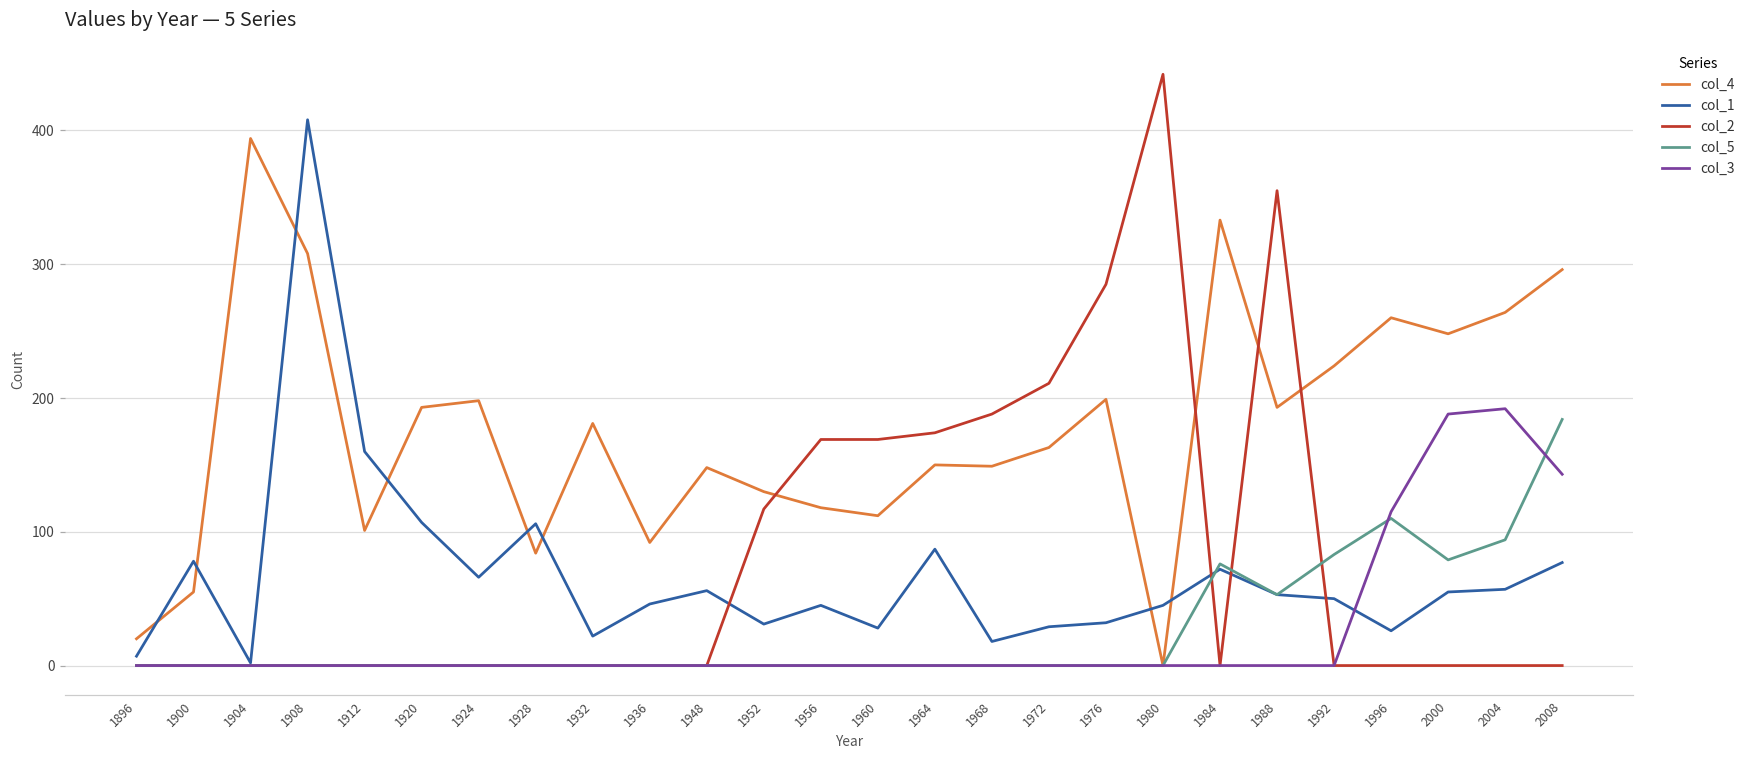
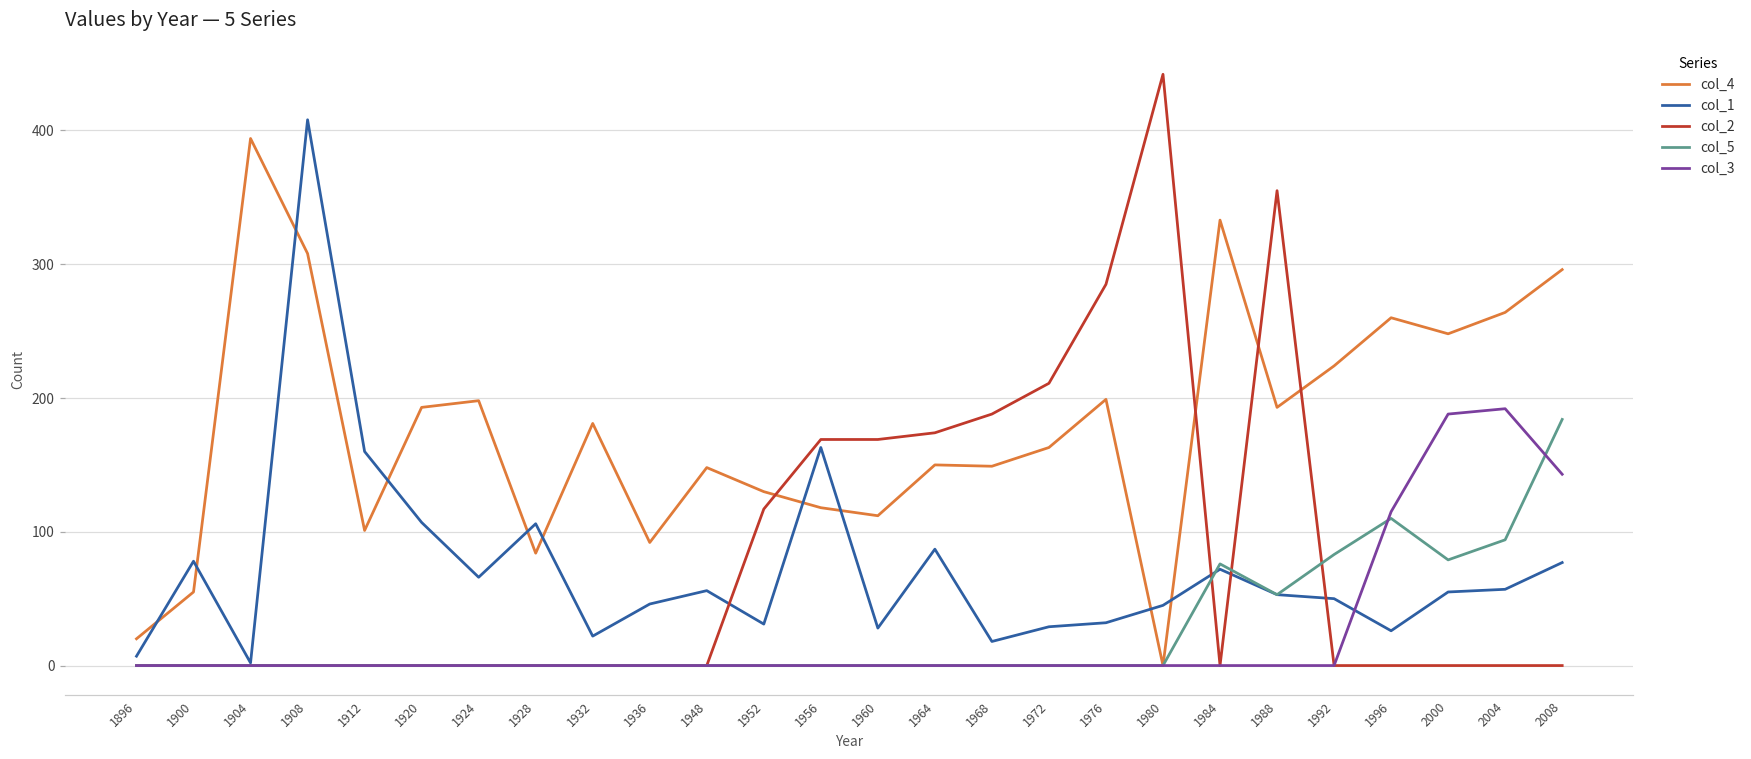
col_1, 1956: 45 -> 163
